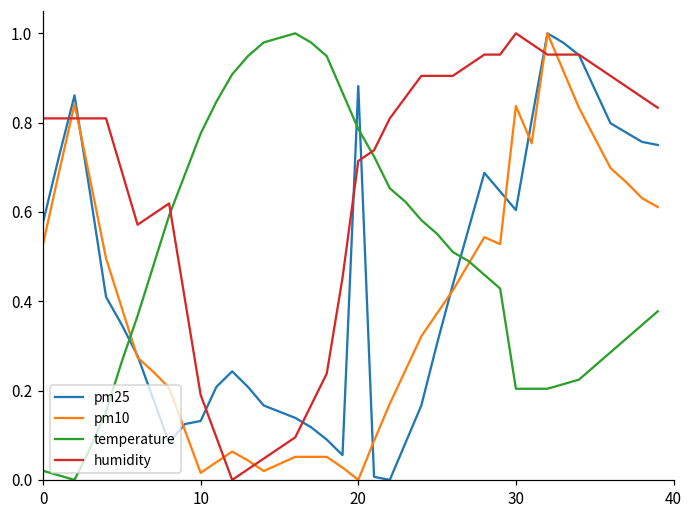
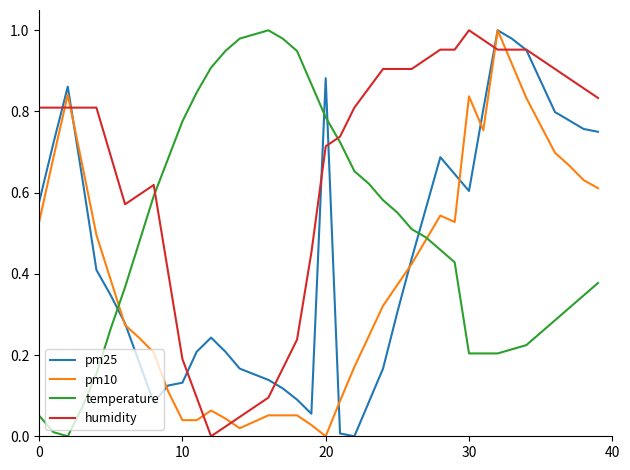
temperature, 0: 0.02 -> 0.05
pm10, 10: 0.02 -> 0.04
